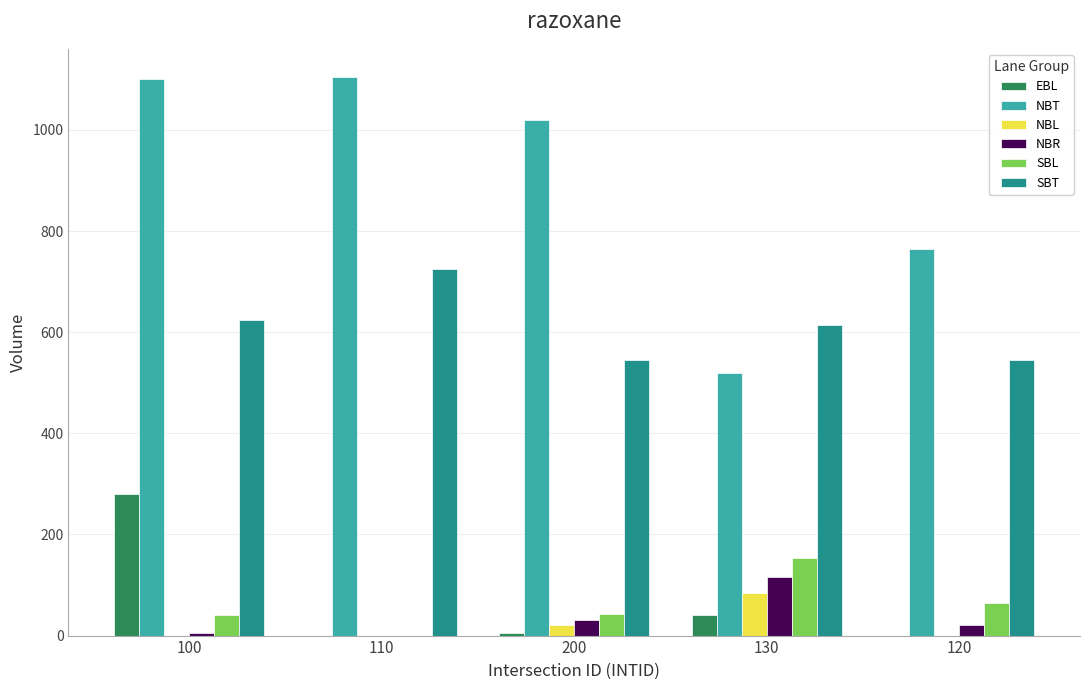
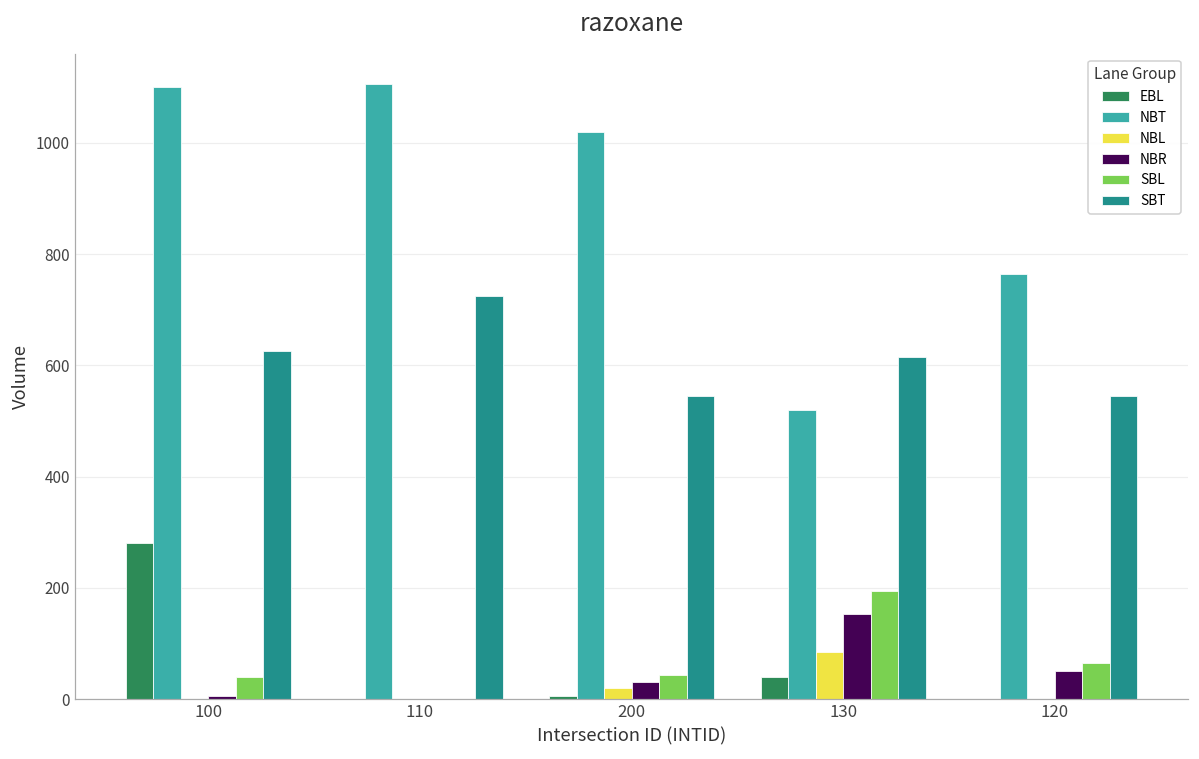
NBR, 130: 120 -> 150
SBL, 130: 150 -> 200
NBR, 120: 20 -> 50
